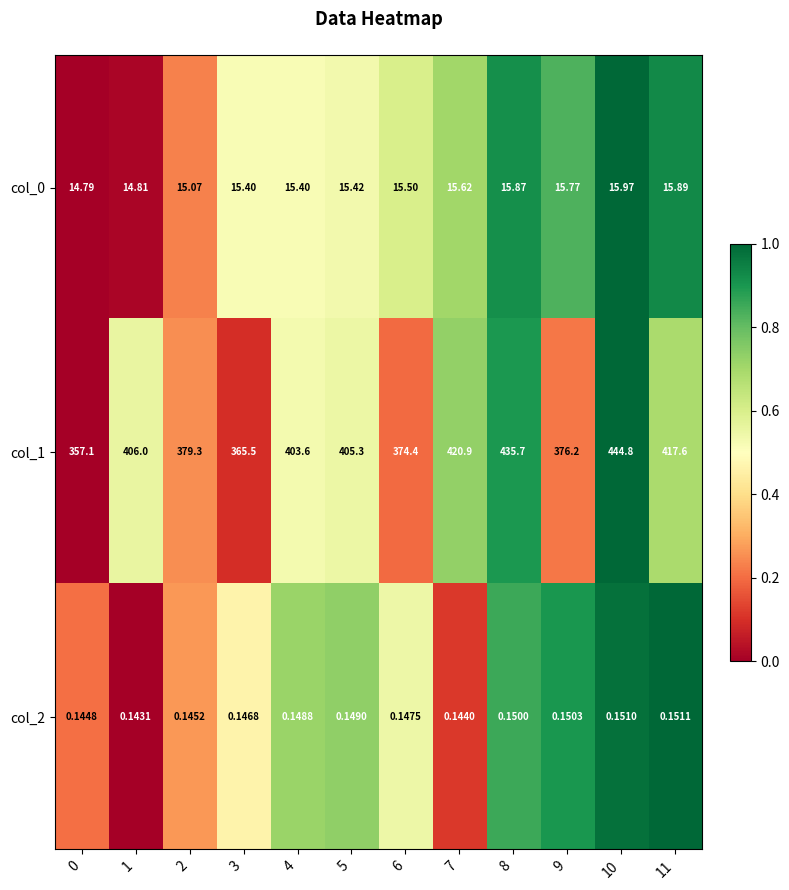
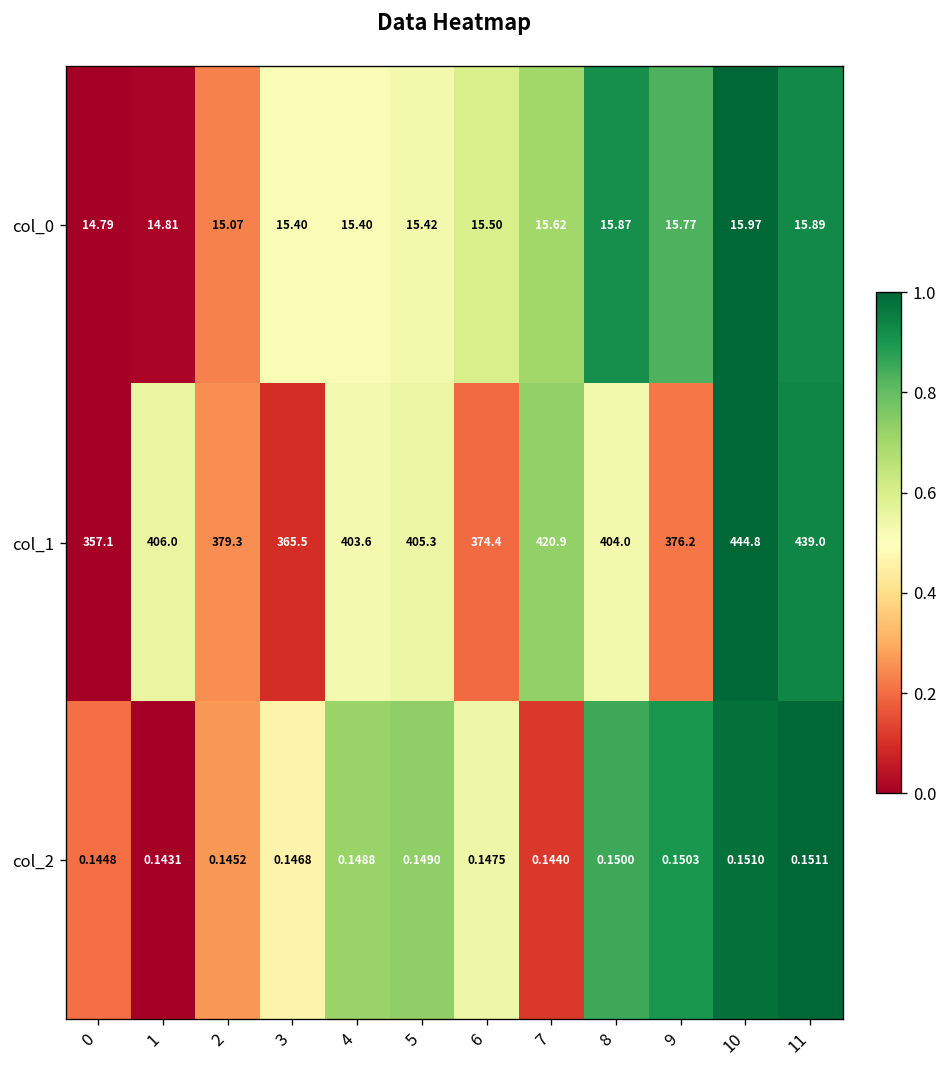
col_1, 8: 435.7 -> 404.0
col_1, 11: 417.6 -> 439.0
